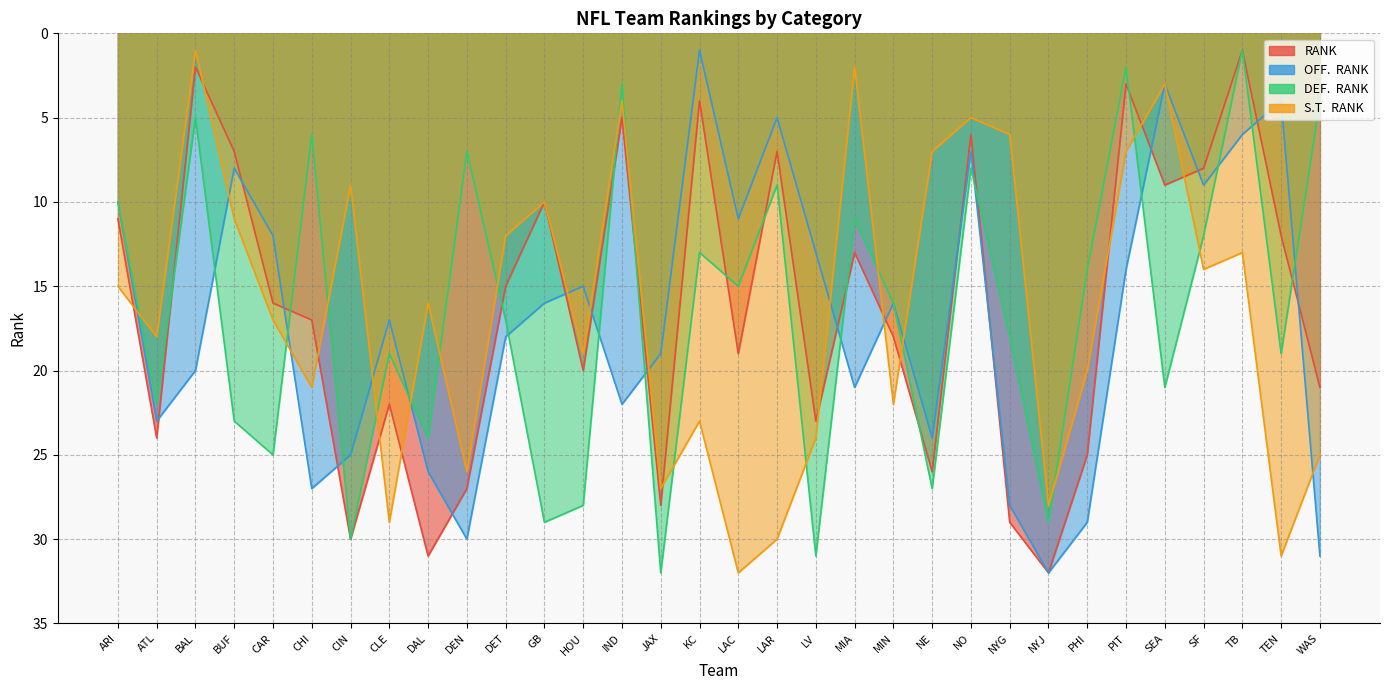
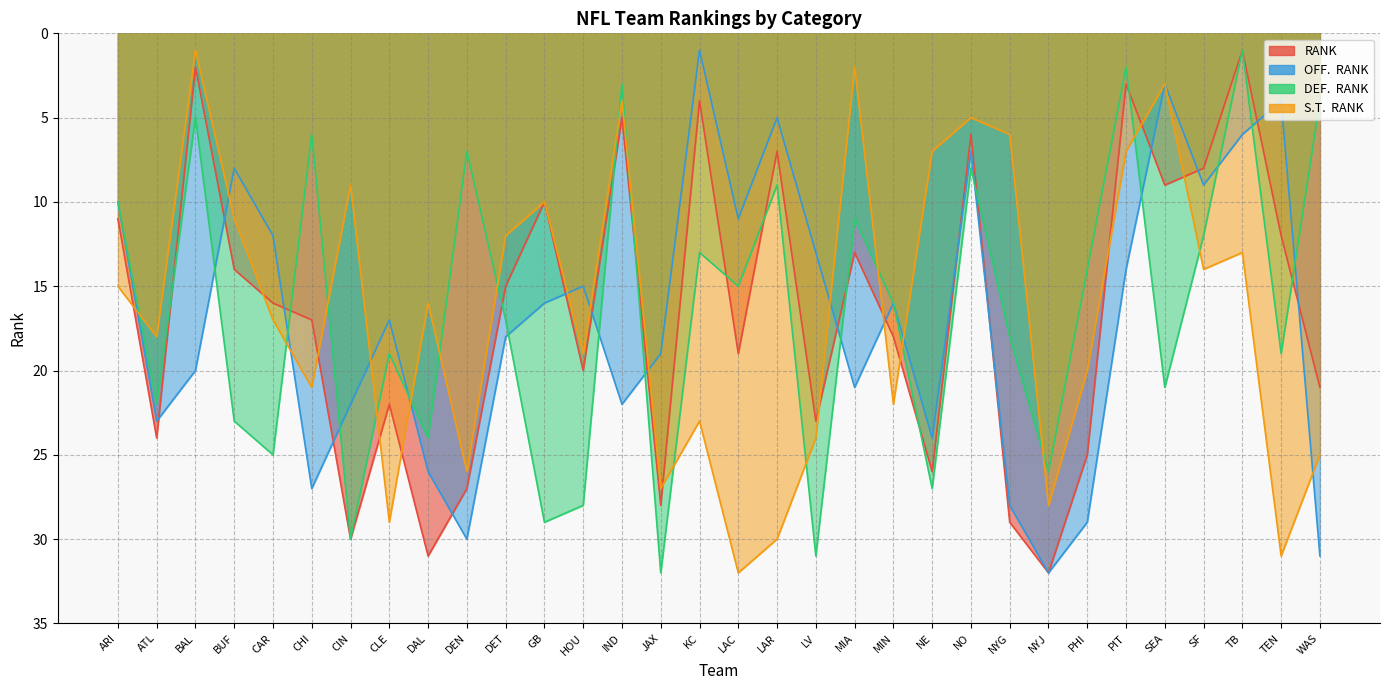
RANK, BUF: 7 -> 14
OFF. RANK, CIN: 25 -> 22
DEF. RANK, NYJ: 29 -> 26
